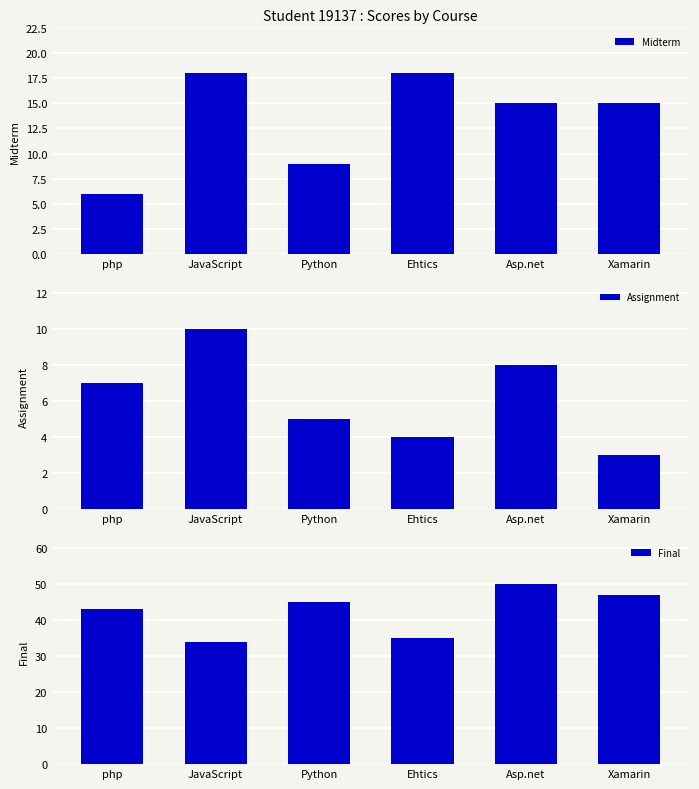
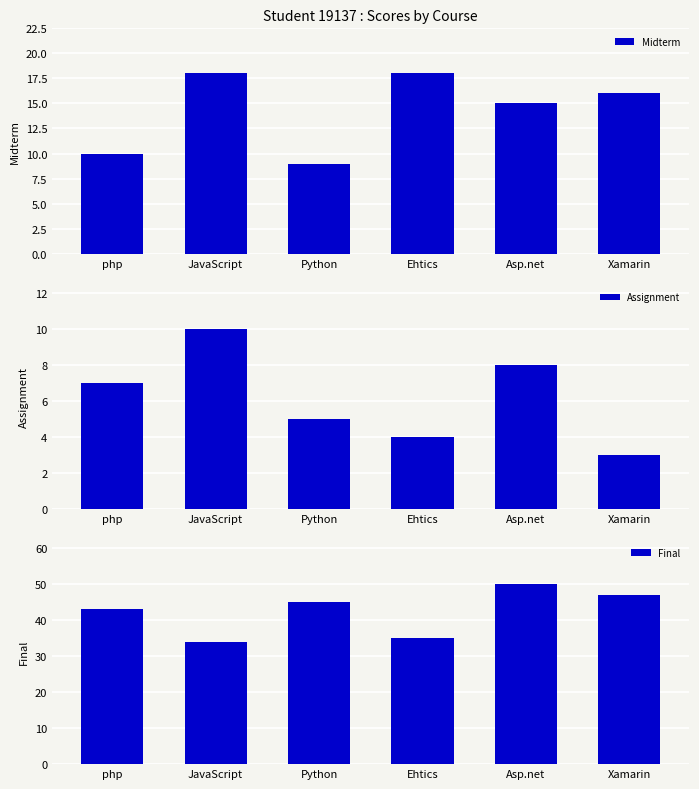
Student 19137 : Scores by Course, php: 6 -> 10
Student 19137 : Scores by Course, Xamarin: 15 -> 16
